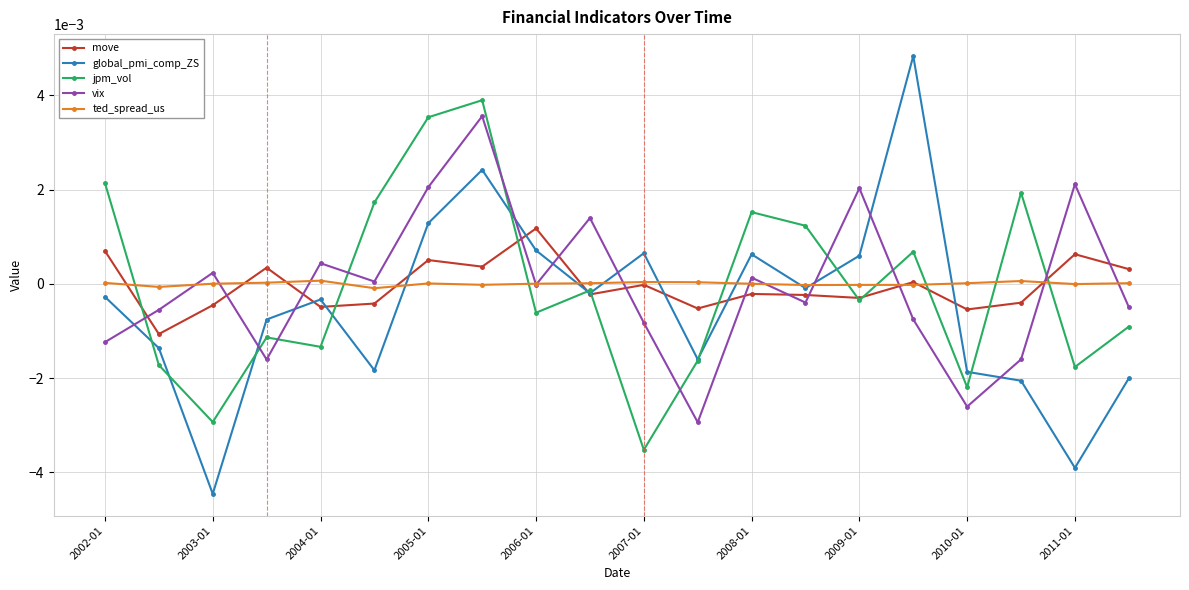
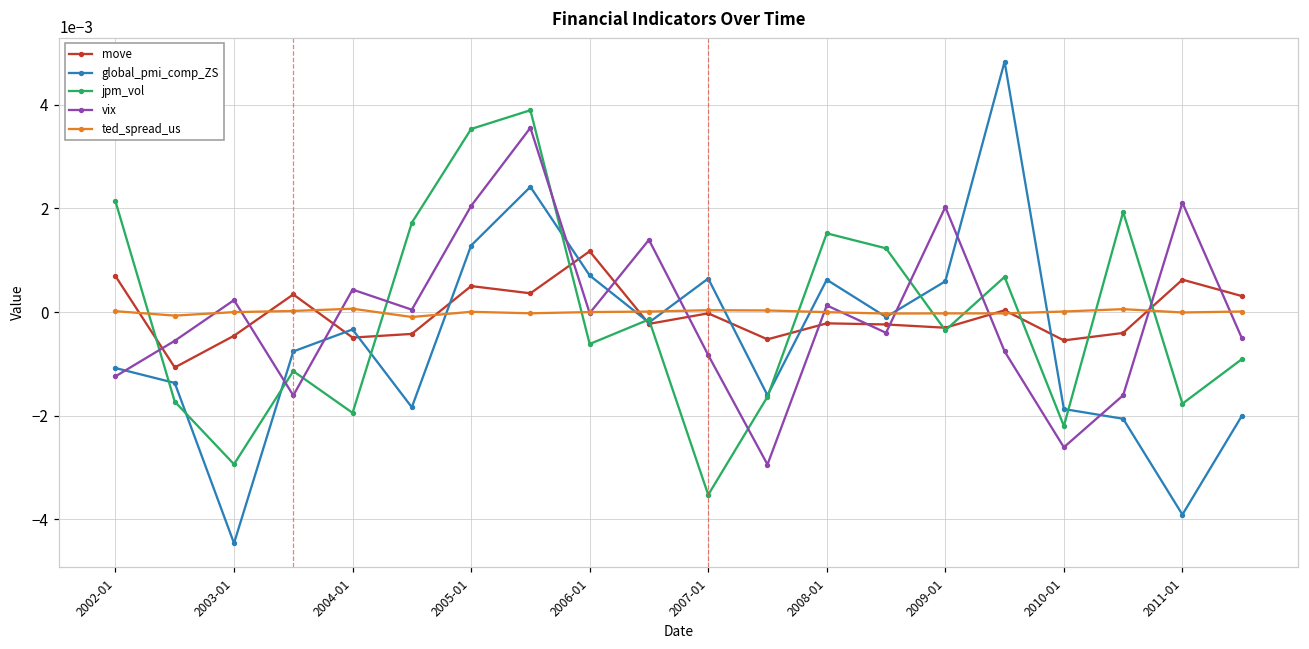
global_pmi_comp_ZS, 2002-01: -0.0003 -> -0.0011
jpm_vol, 2004-01: -0.0013 -> -0.0019
